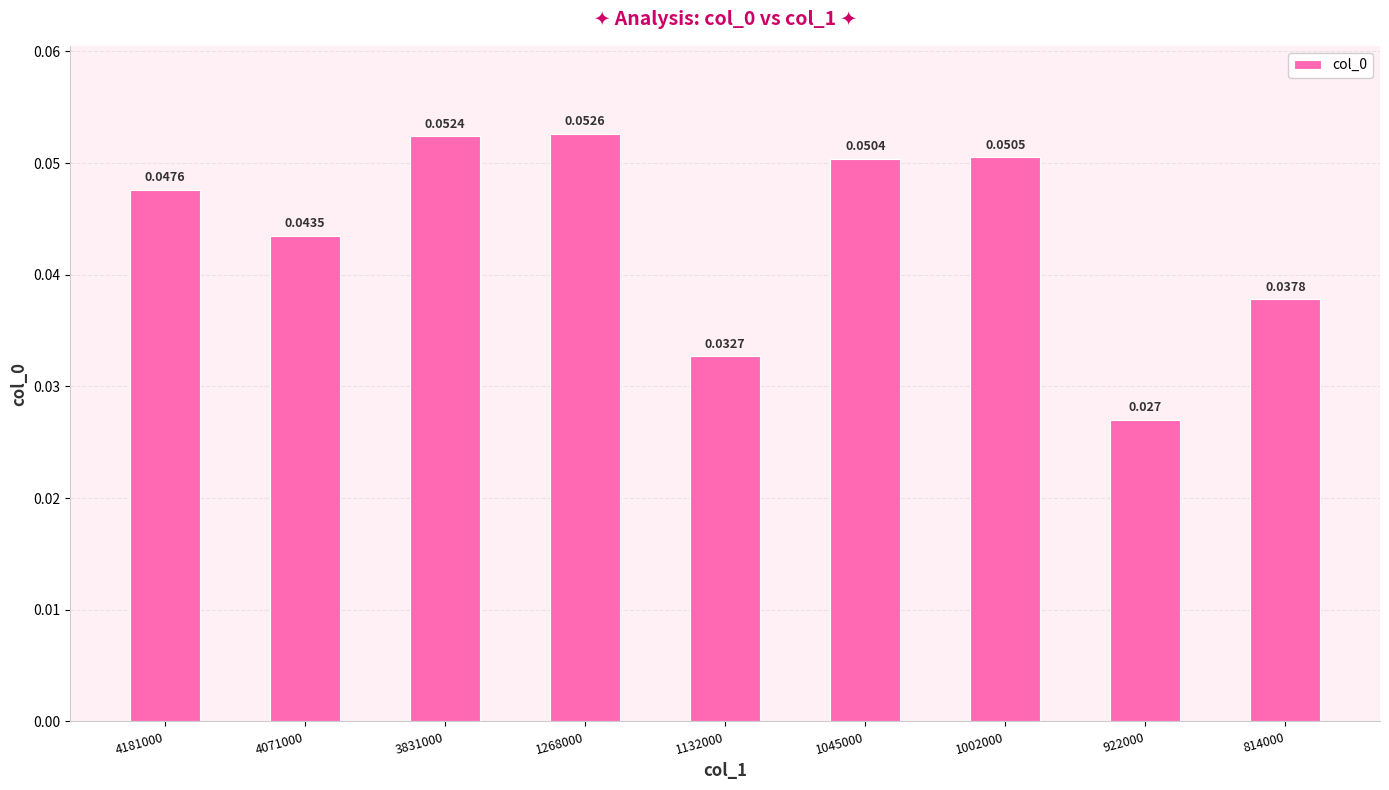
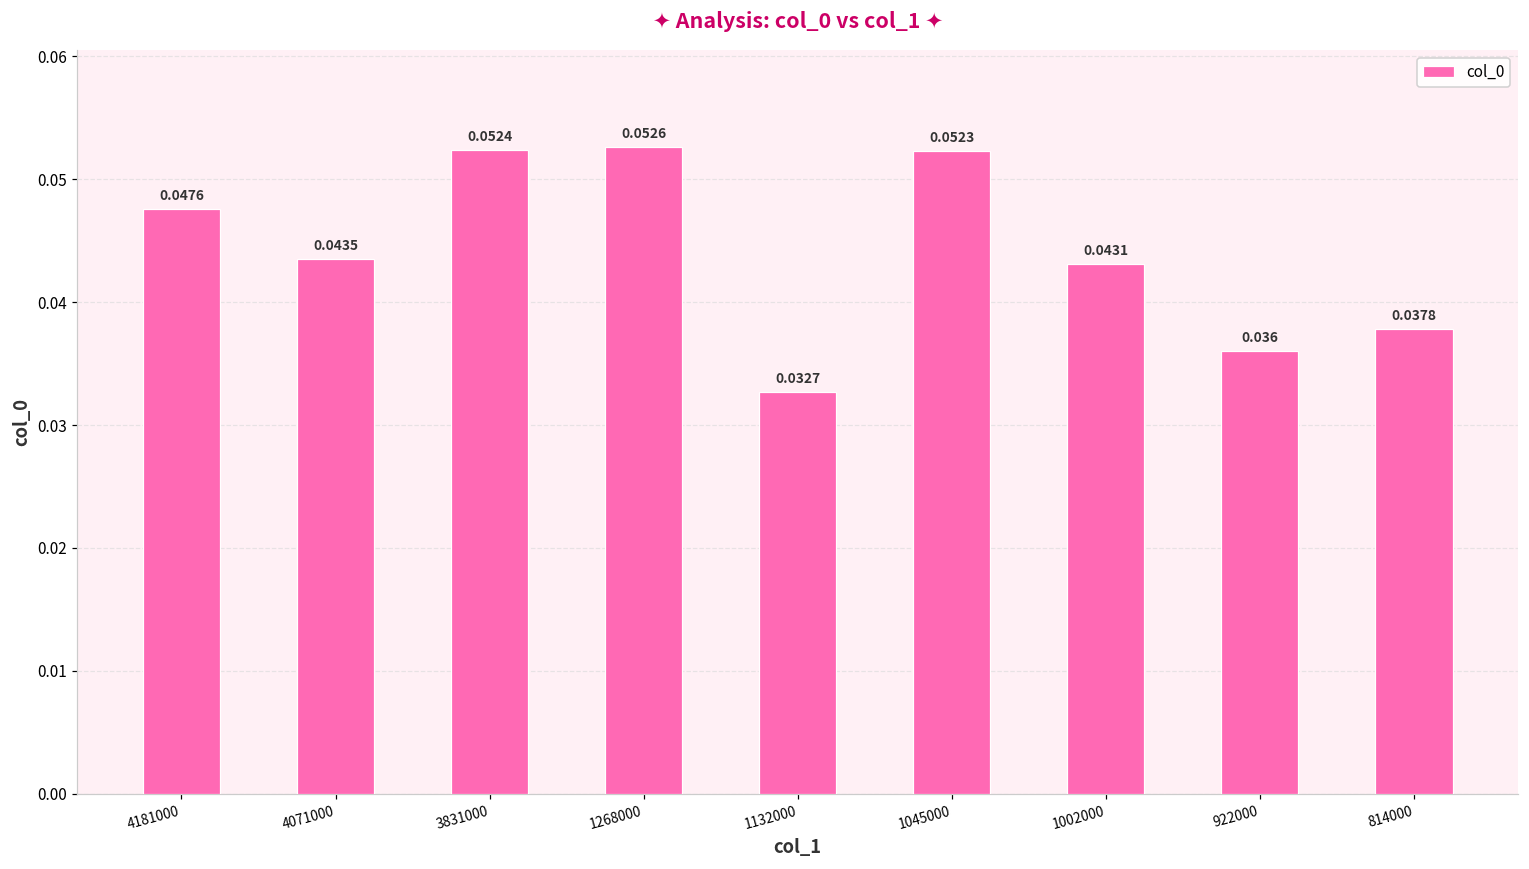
1045000: 0.0504 -> 0.0523
1002000: 0.0505 -> 0.0431
922000: 0.027 -> 0.036
